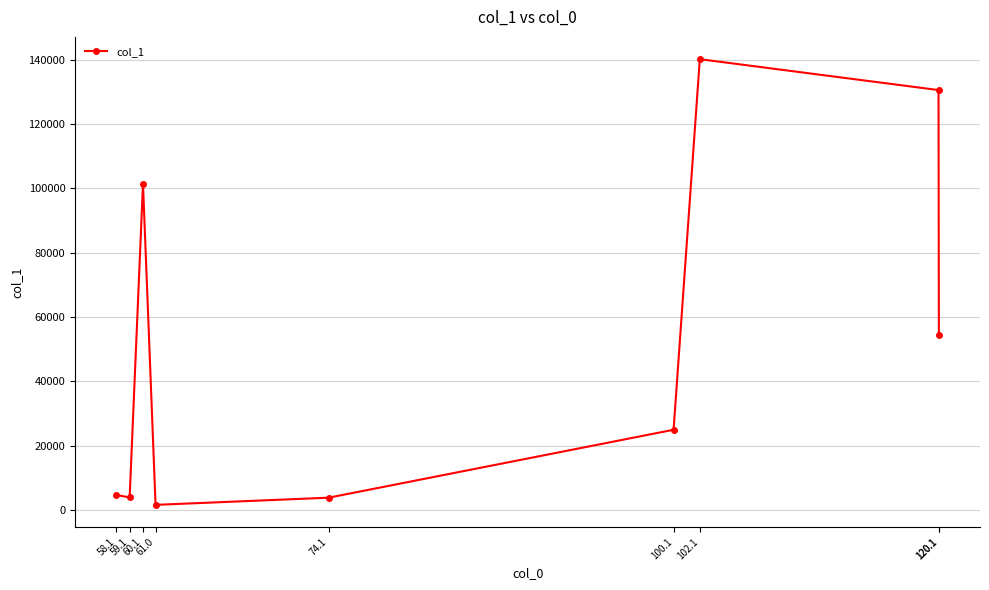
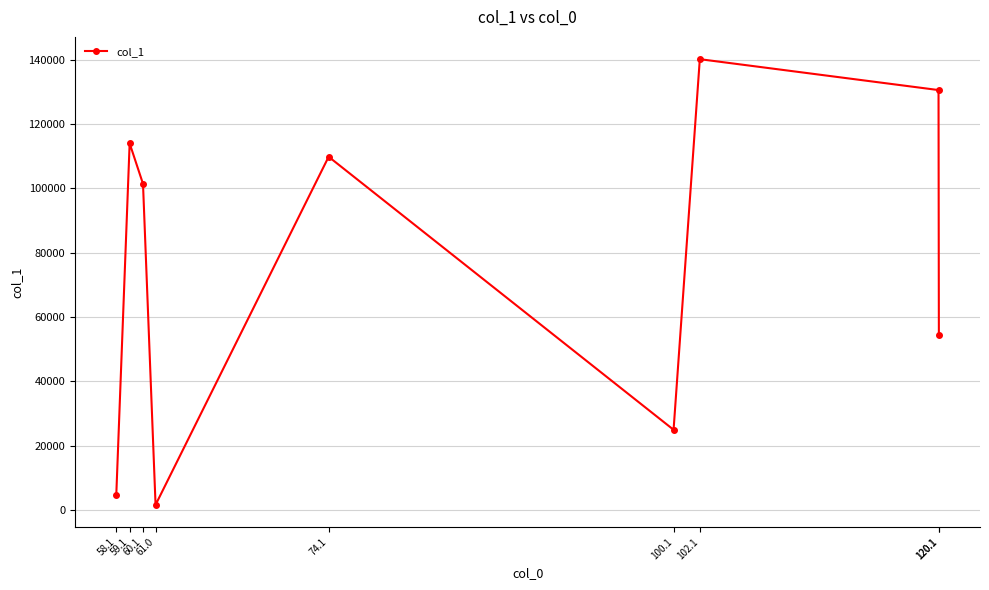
59.1: 4000 -> 114000
74.1: 4000 -> 110000
